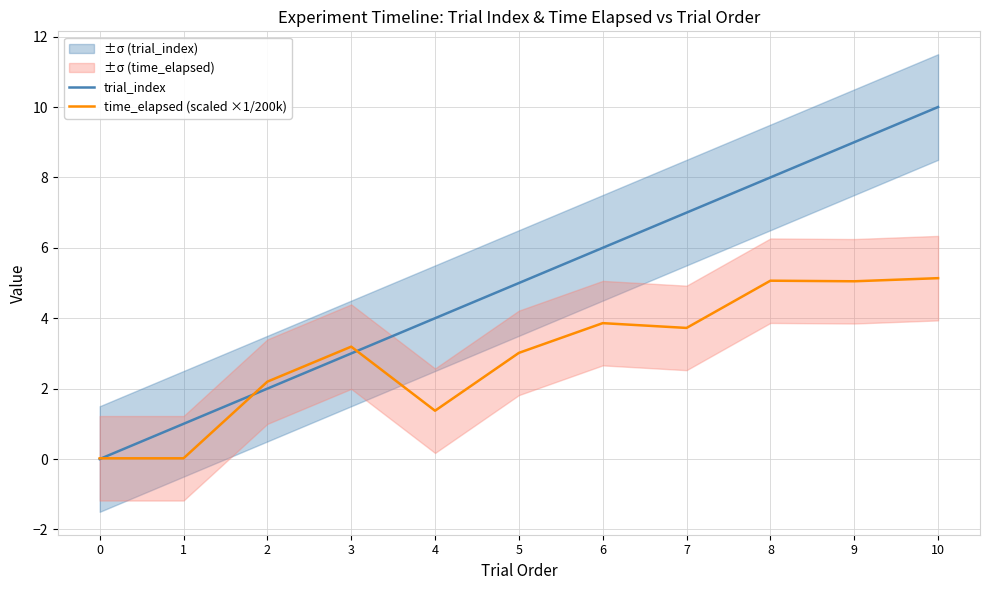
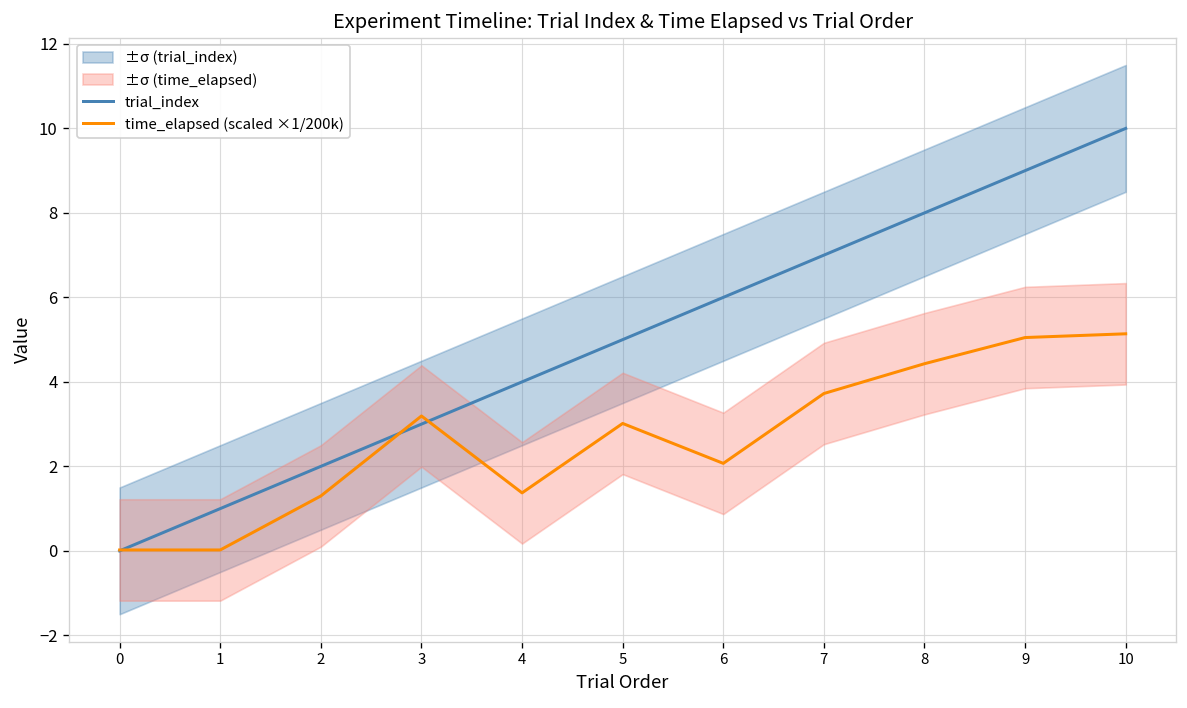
time_elapsed (scaled ×1/200k), 2: 2.2 -> 1.3
time_elapsed (scaled ×1/200k), 6: 3.9 -> 2.1
time_elapsed (scaled ×1/200k), 8: 5.1 -> 4.4
